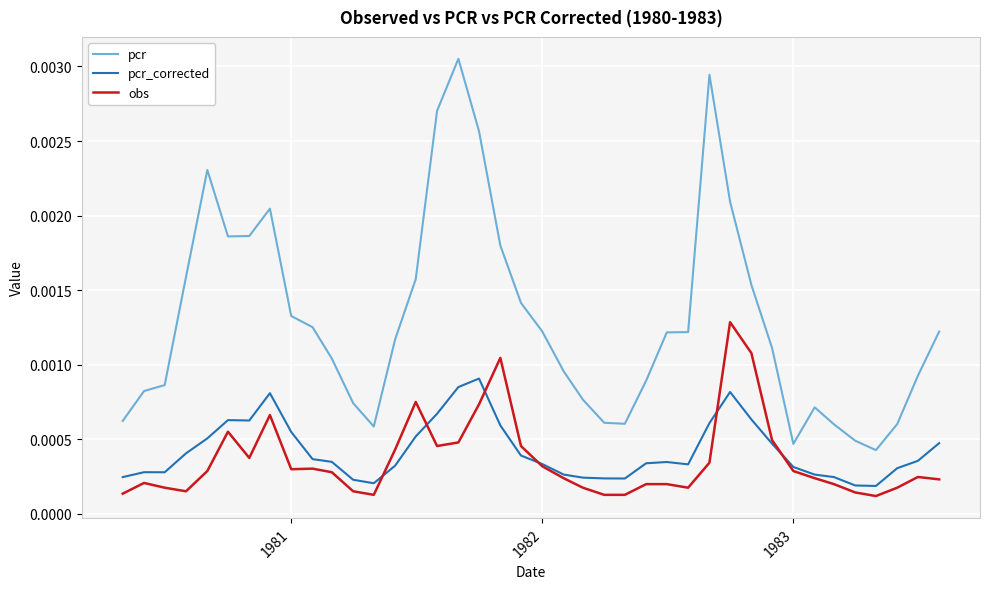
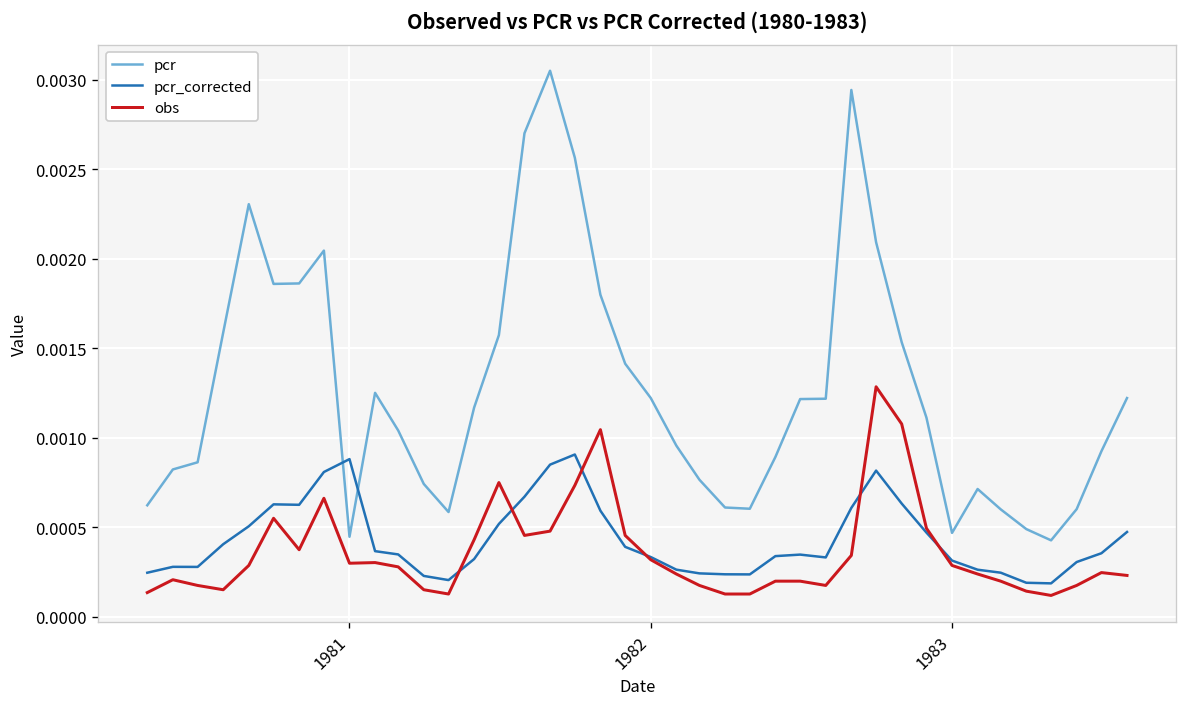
pcr, 1981: 0.00133 -> 0.00045
pcr_corrected, 1981: 0.00055 -> 0.00088
